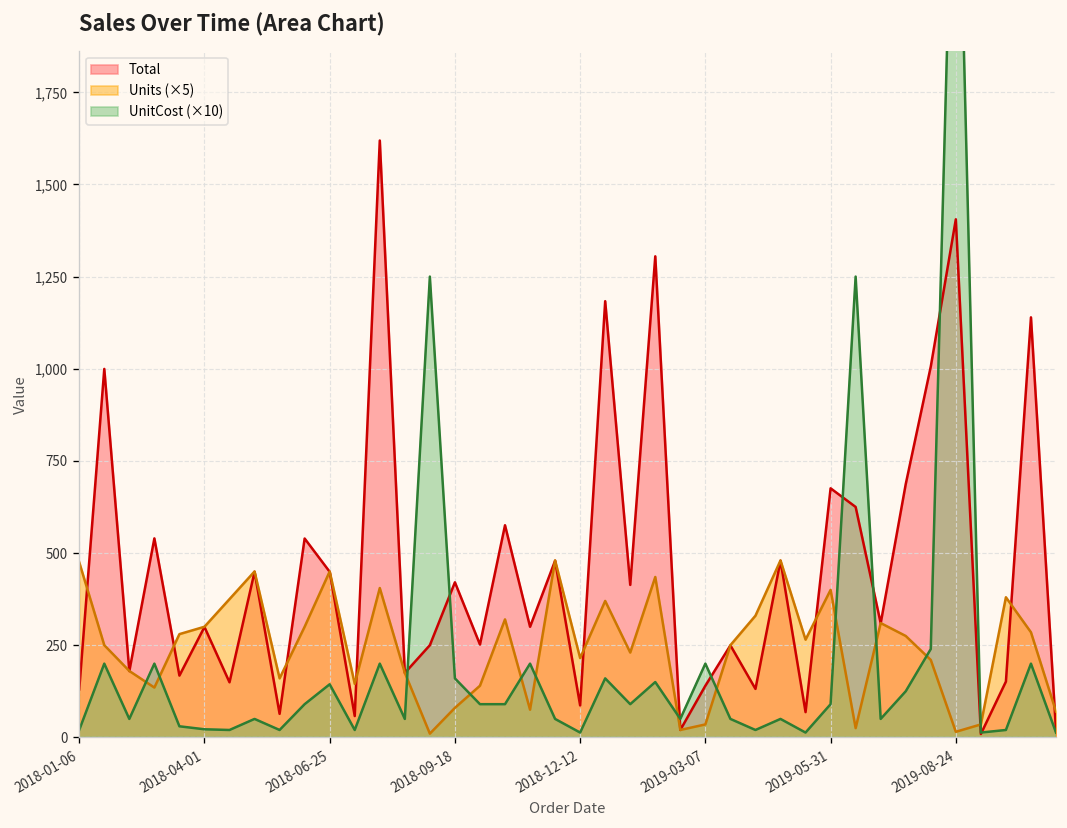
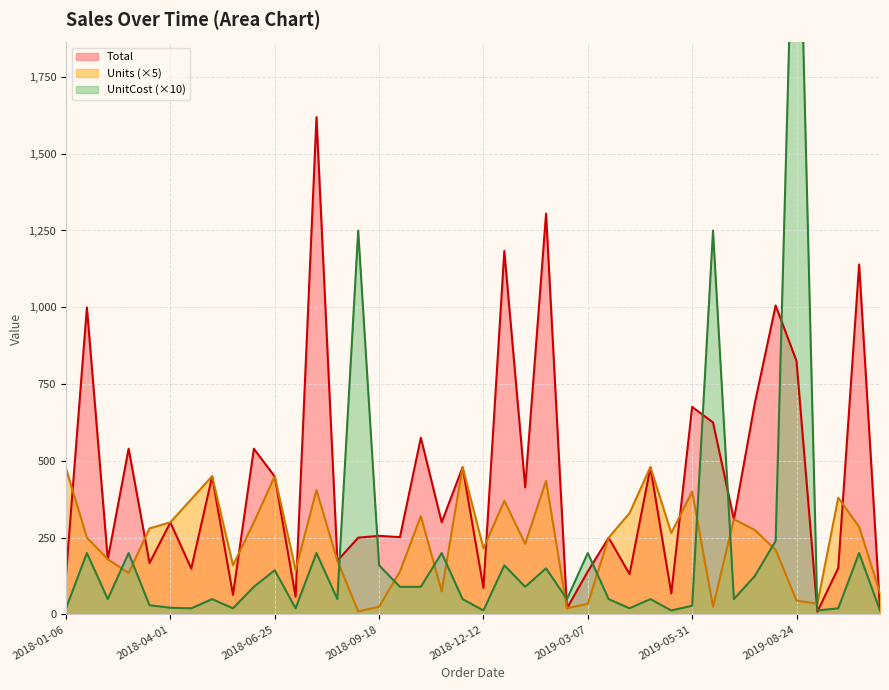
Total, 2018-09-18: 420 -> 260
Units (×5), 2018-09-18: 80 -> 30
UnitCost (×10), 2019-05-31: 90 -> 30
Total, 2019-08-24: 1,410 -> 830
Units (×5), 2019-08-24: 20 -> 50
